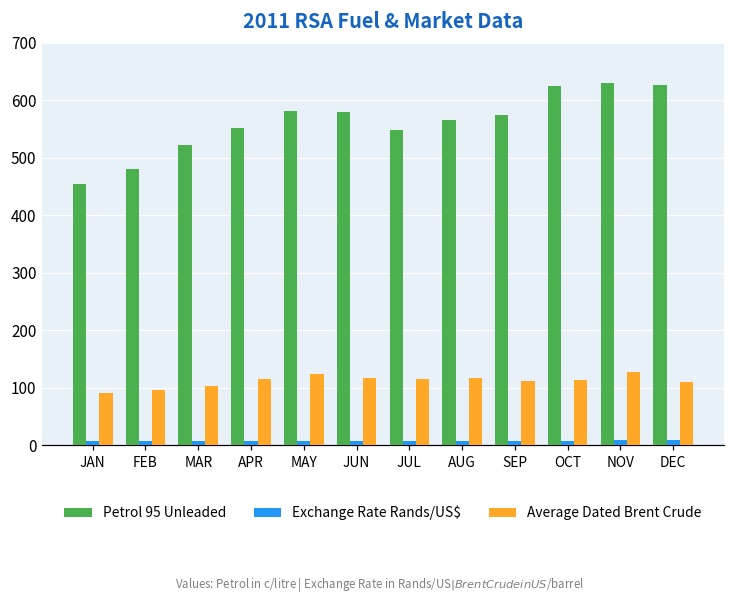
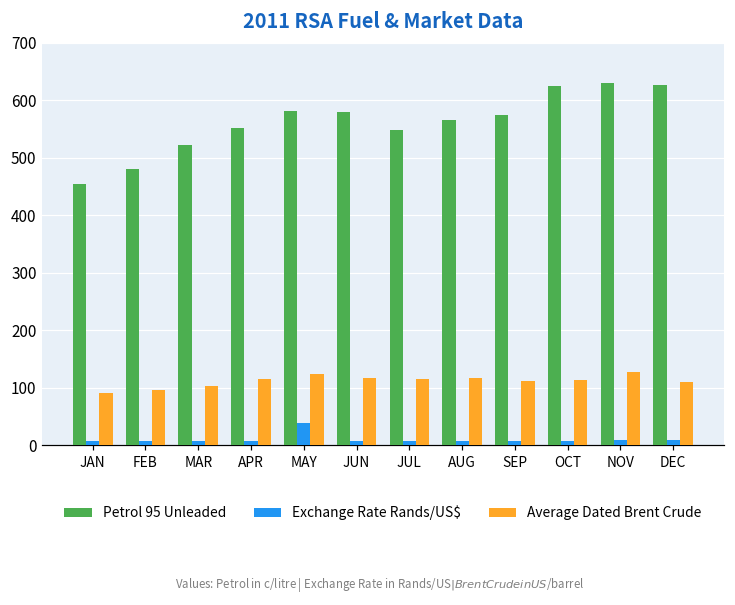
Exchange Rate Rands/US$, MAY: 10 -> 40
